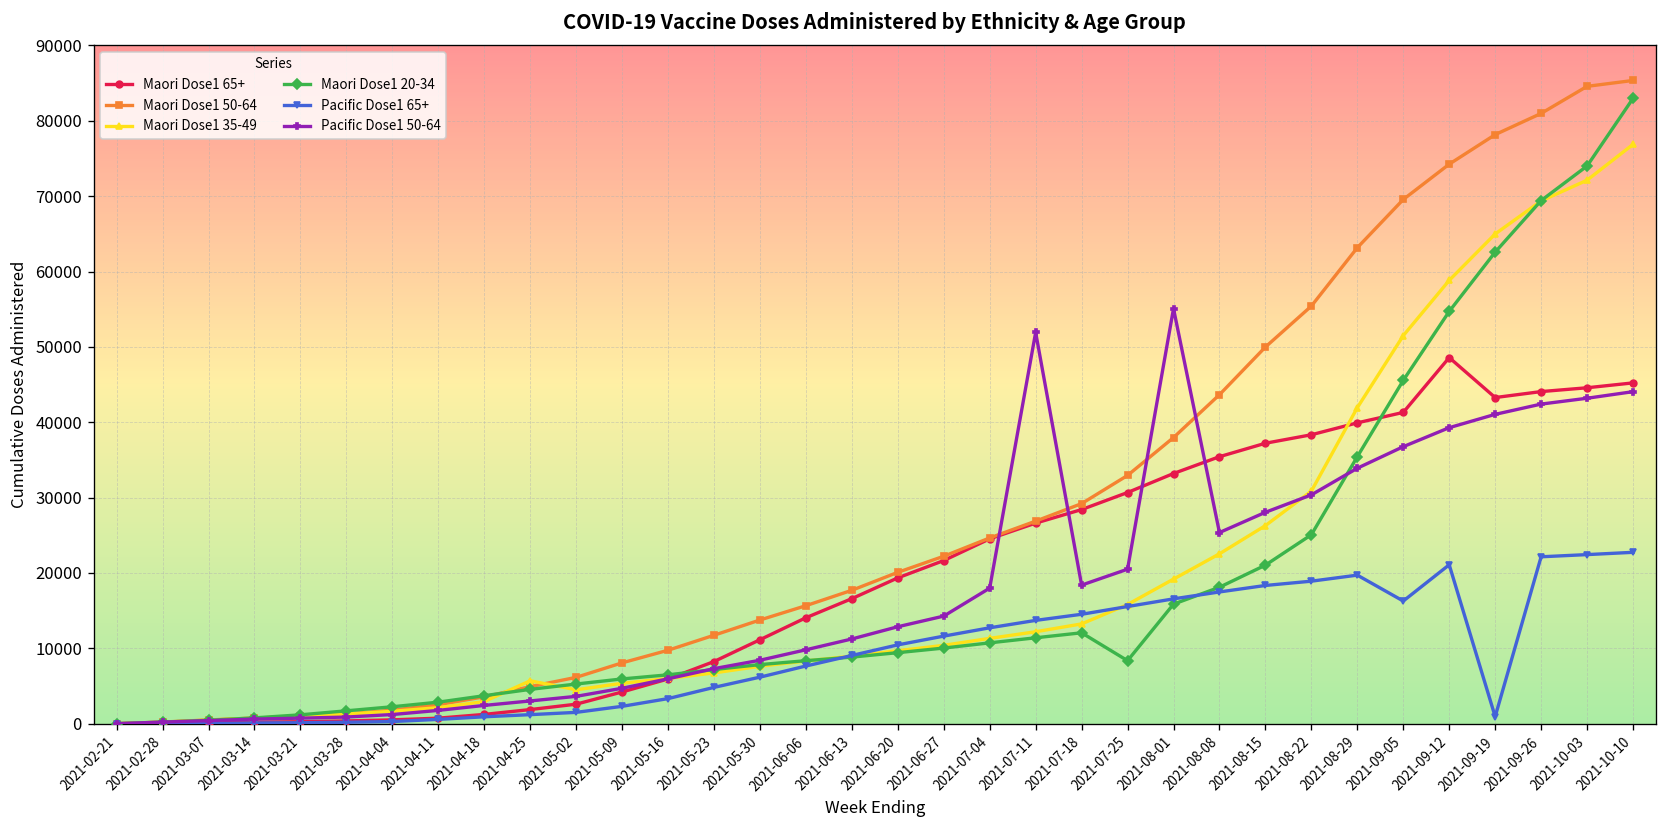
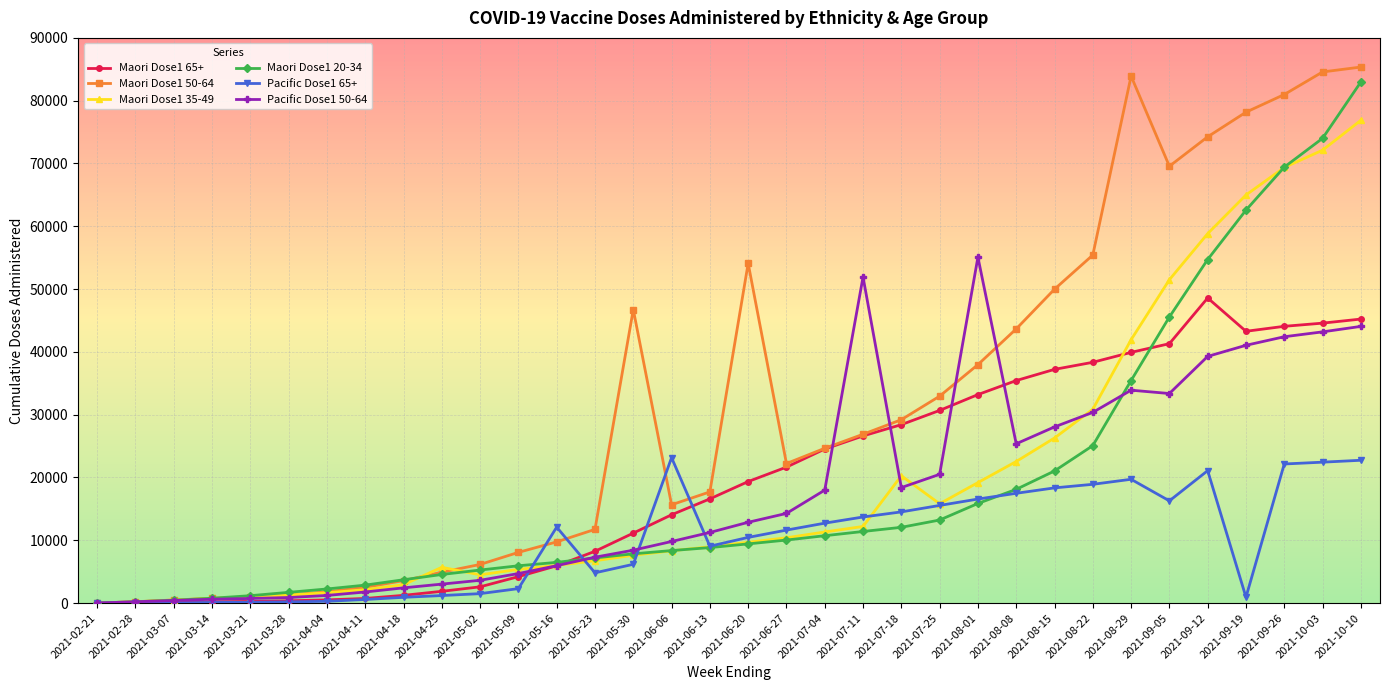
Pacific Dose1 65+, 2021-05-16: 3000 -> 12000
Maori Dose1 50-64, 2021-05-30: 14000 -> 47000
Pacific Dose1 65+, 2021-06-06: 8000 -> 23000
Maori Dose1 50-64, 2021-06-20: 20000 -> 54000
Maori Dose1 35-49, 2021-07-18: 13000 -> 20000
Maori Dose1 20-34, 2021-07-25: 8000 -> 13000
Maori Dose1 50-64, 2021-08-29: 63000 -> 84000
Pacific Dose1 50-64, 2021-09-05: 37000 -> 33000
